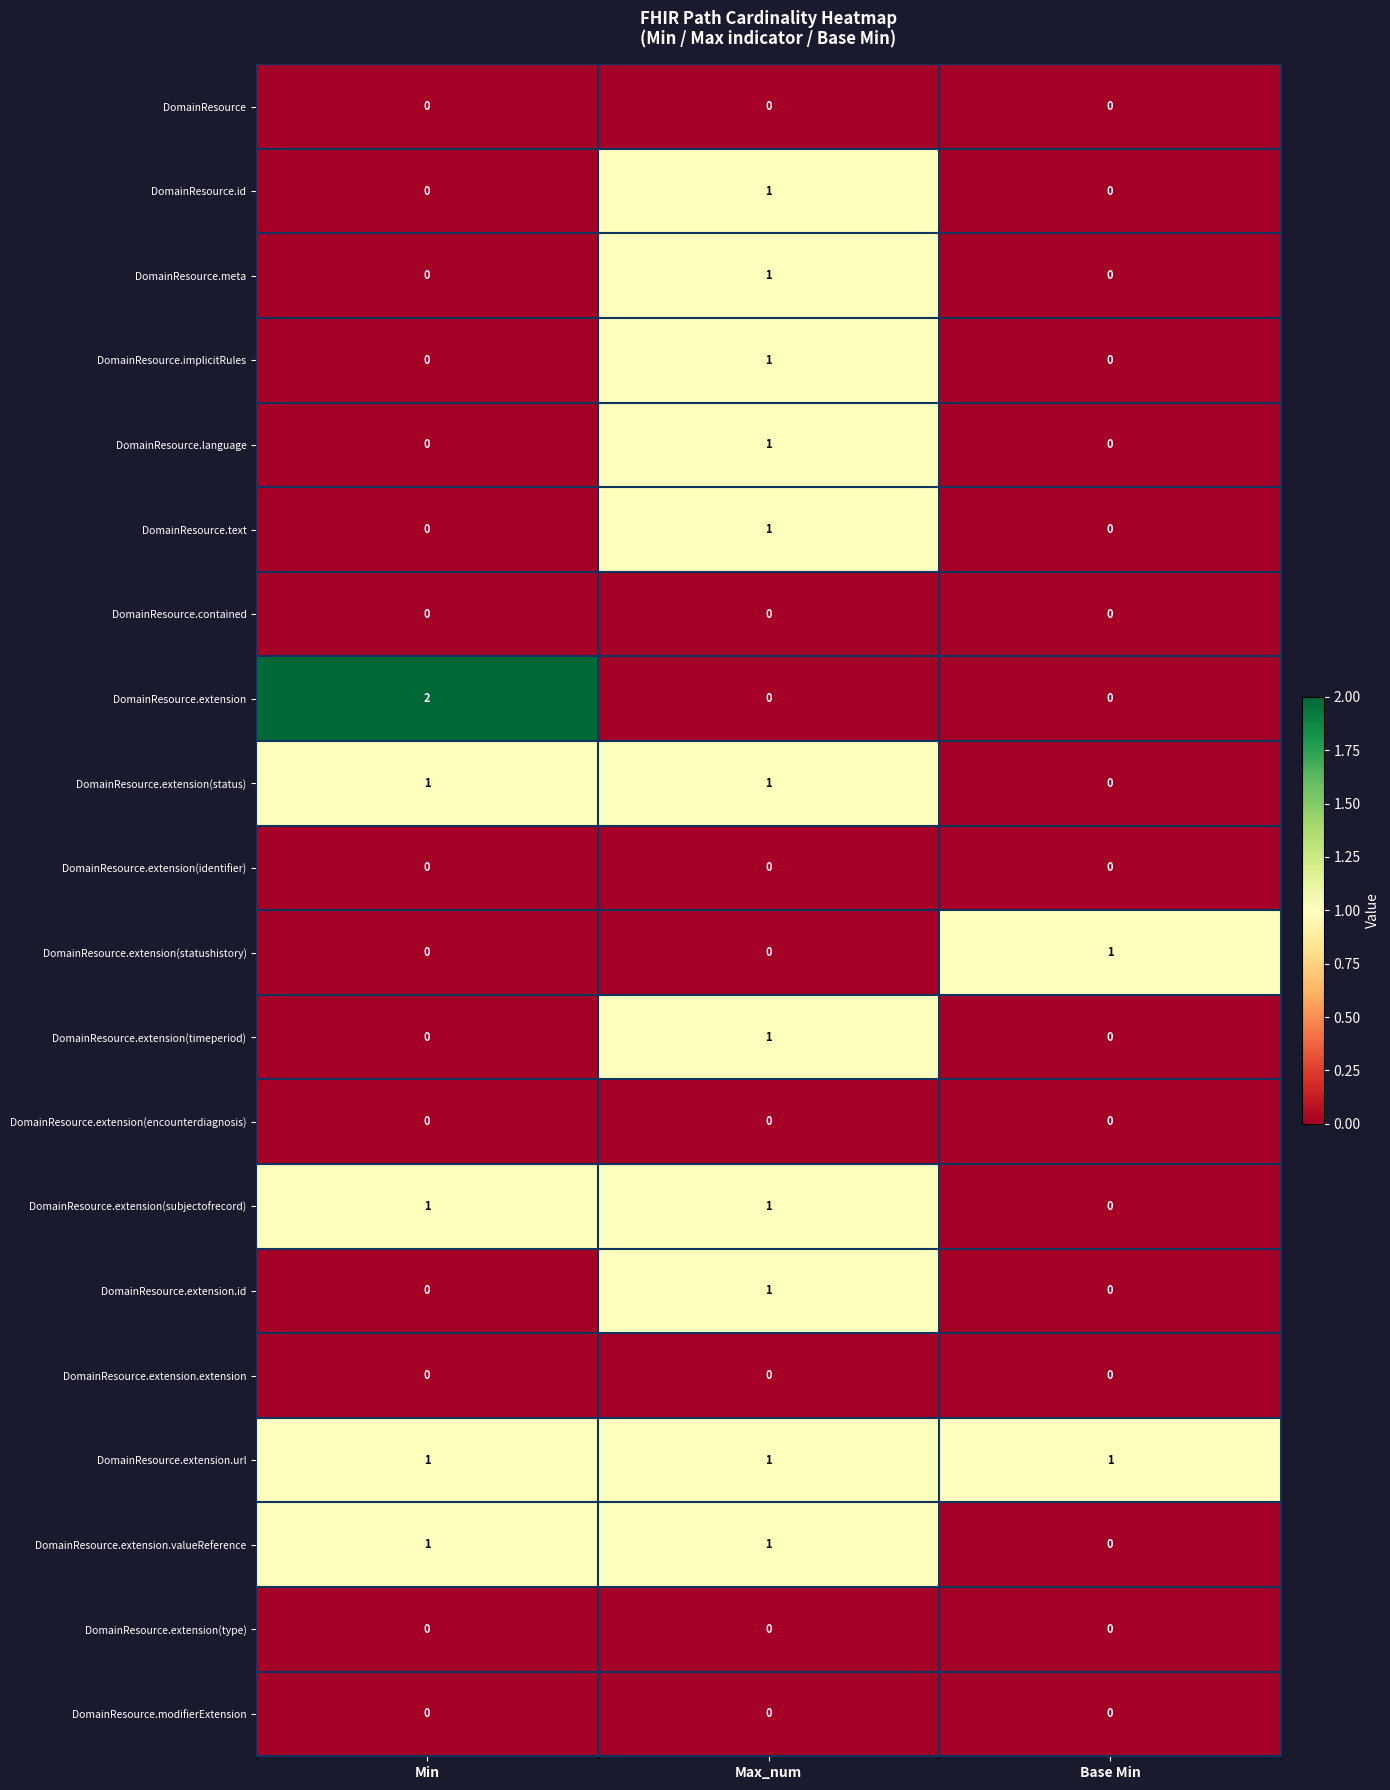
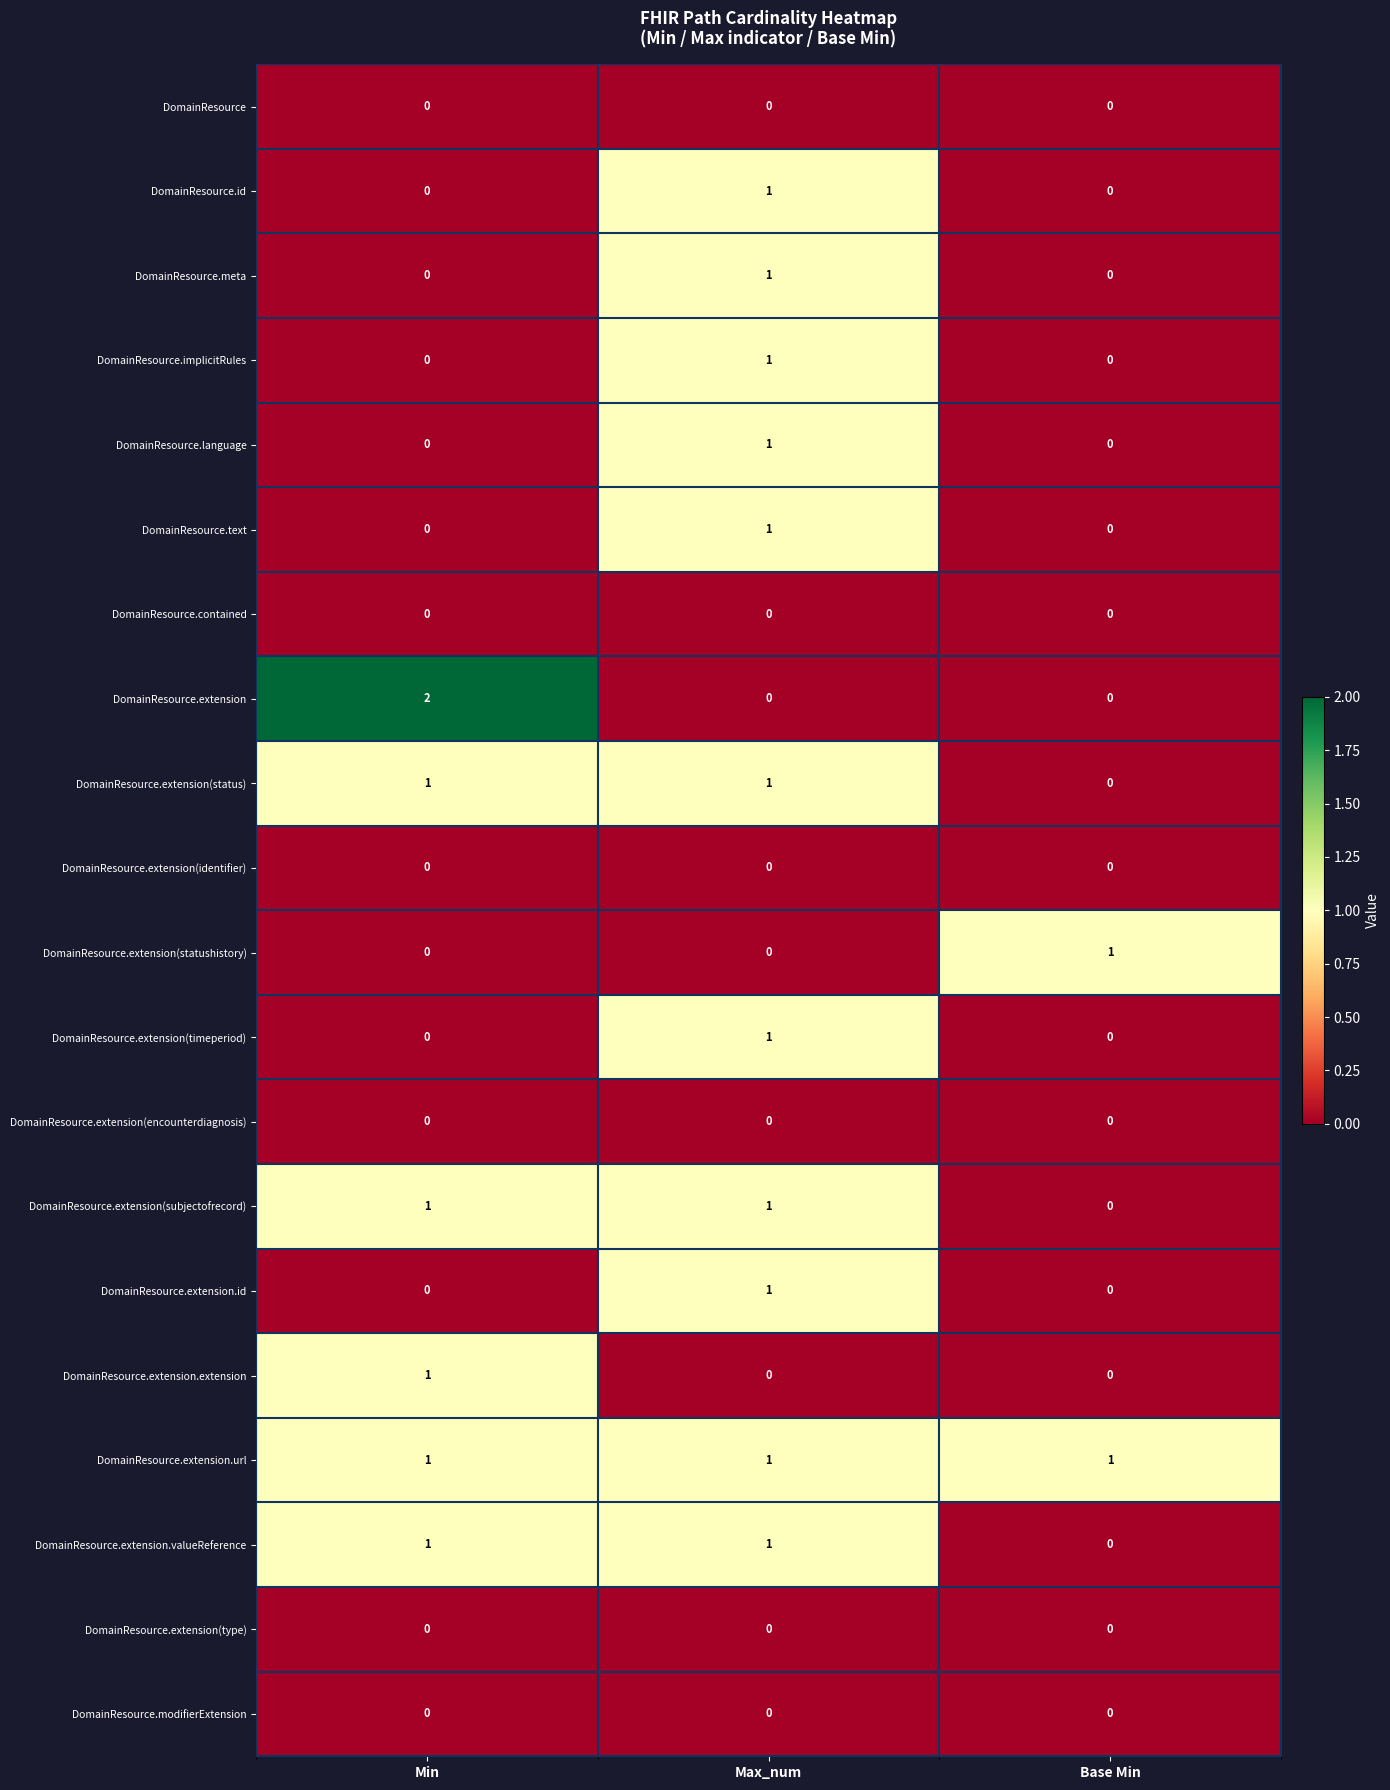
DomainResource.extension.extension, Min: 0 -> 1
